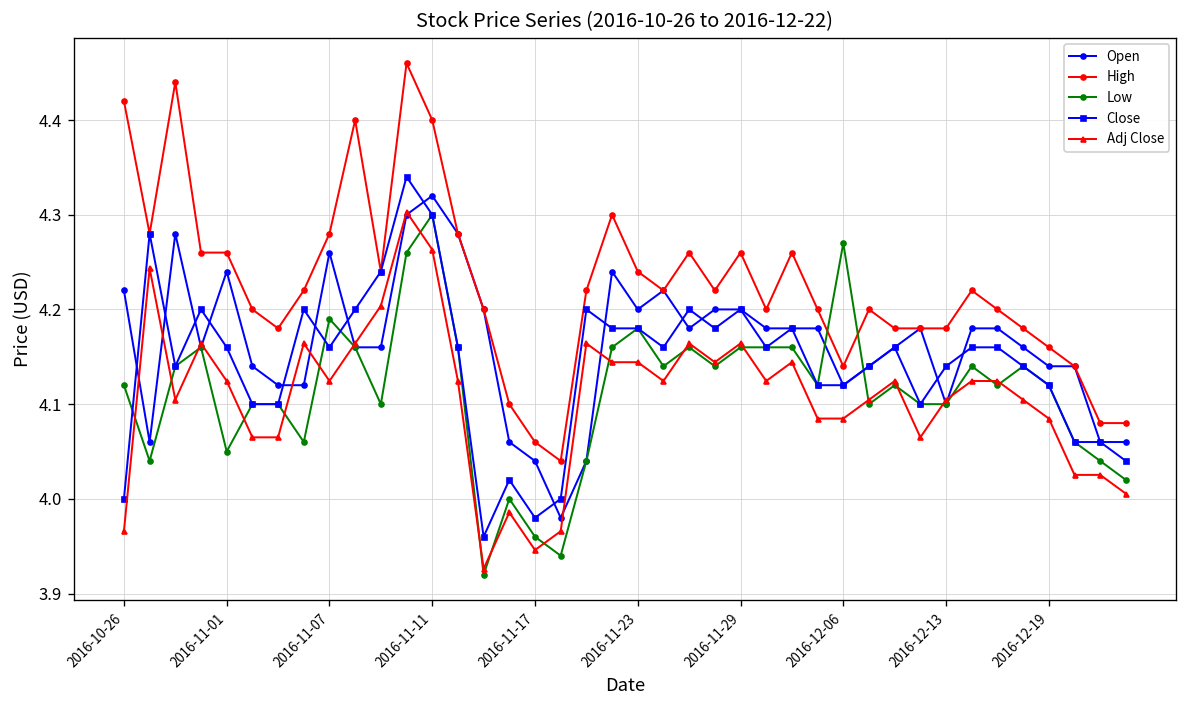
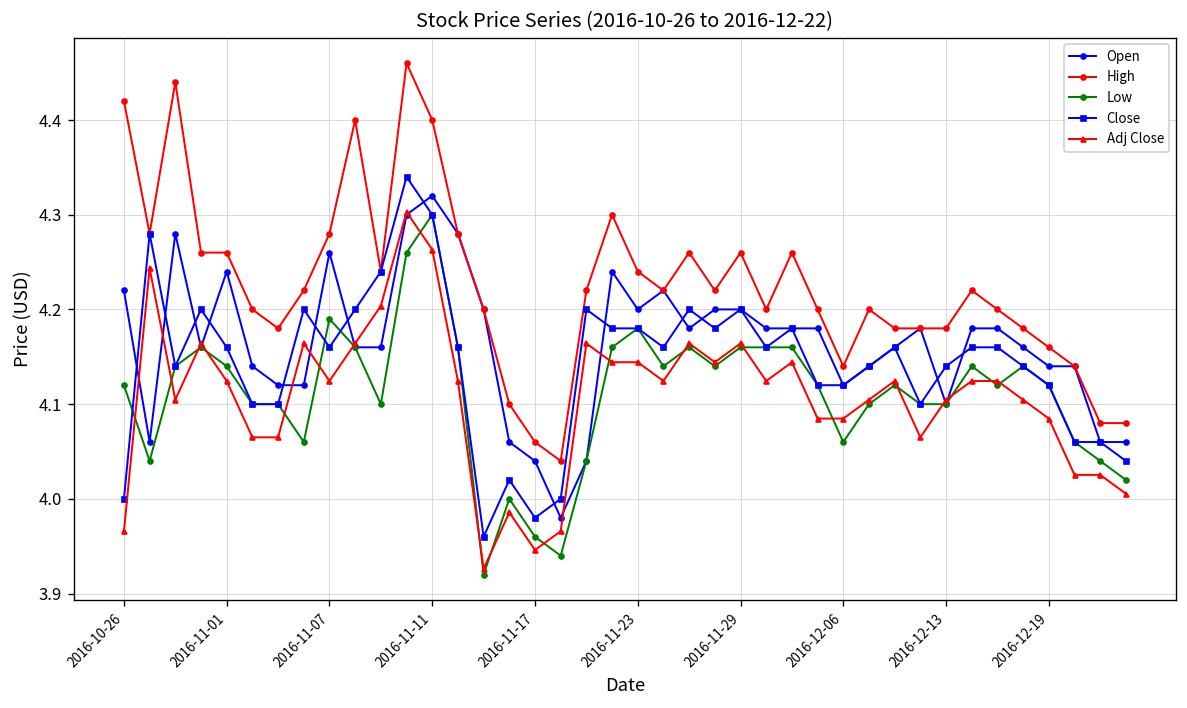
Low, 2016-11-01: 4.05 -> 4.14
Low, 2016-12-06: 4.27 -> 4.06
